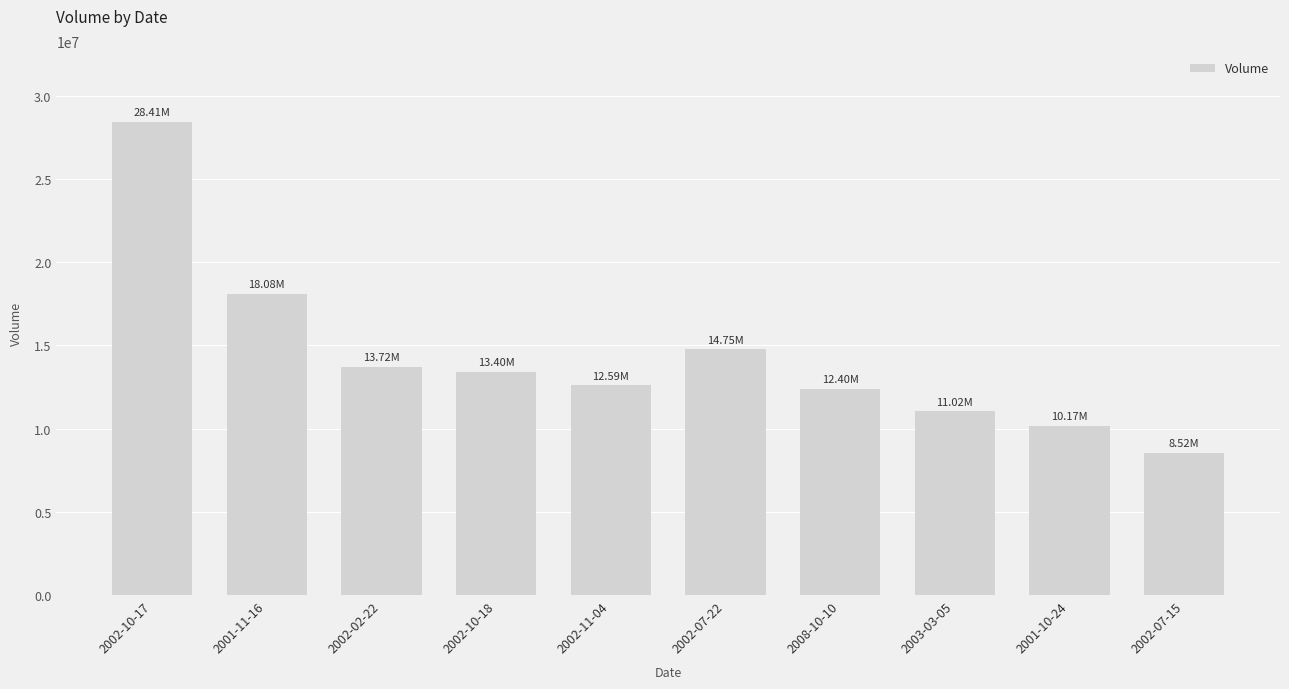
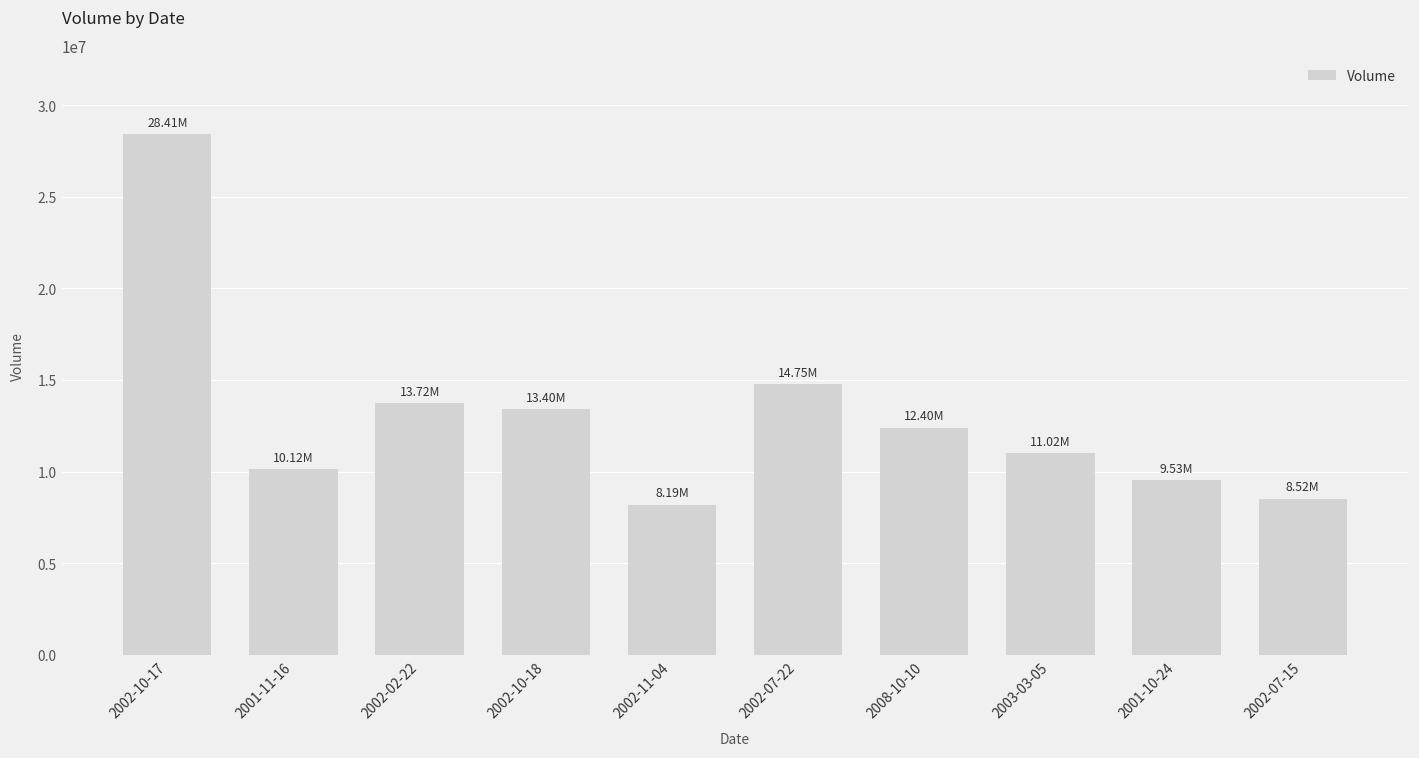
2001-11-16: 18.08M -> 10.12M
2002-11-04: 12.59M -> 8.19M
2001-10-24: 10.17M -> 9.53M
